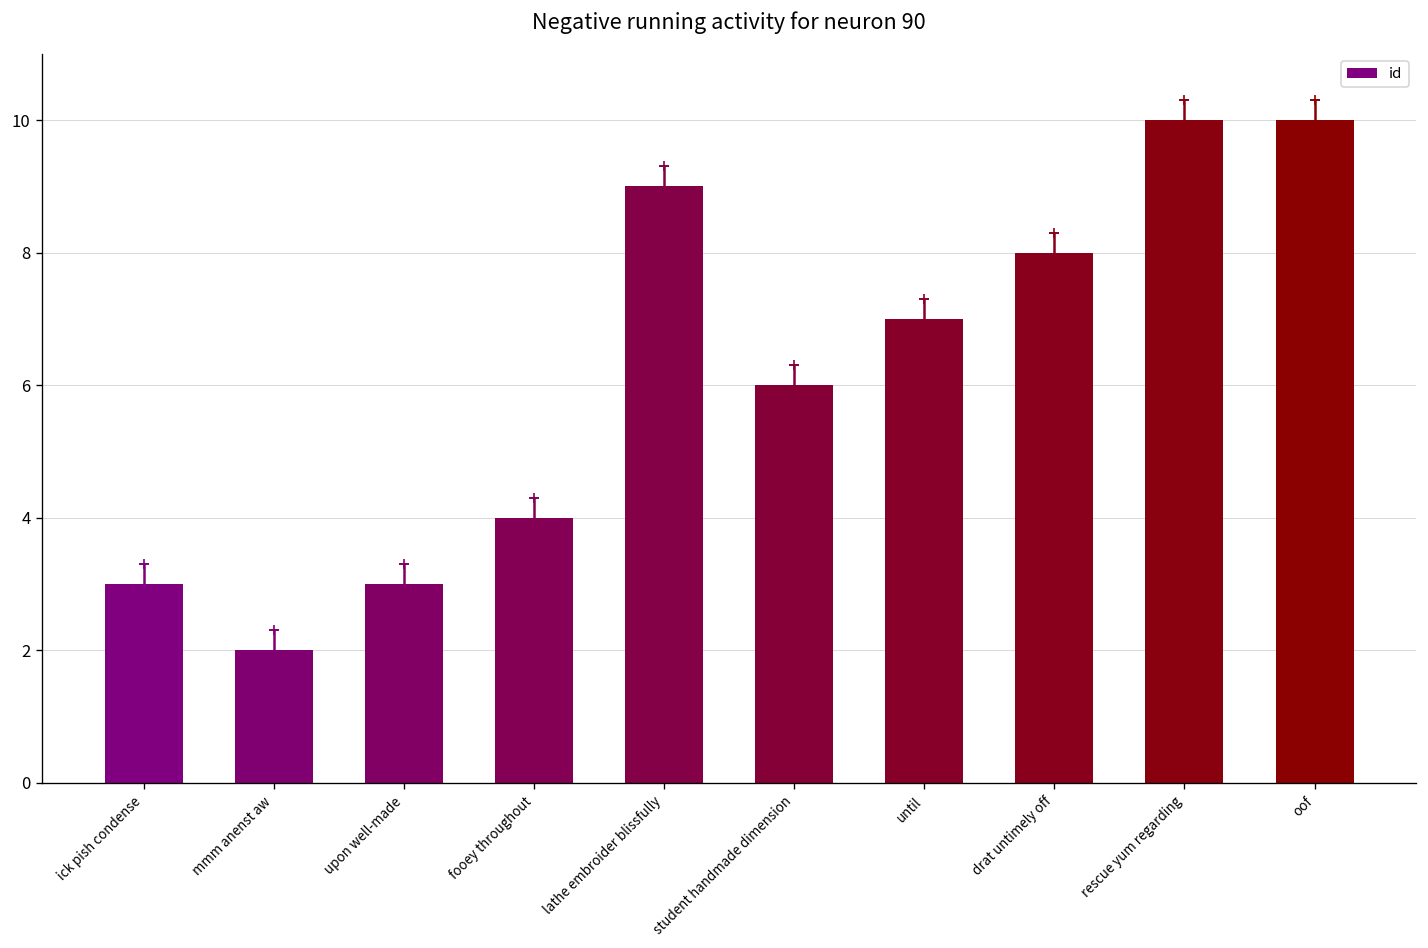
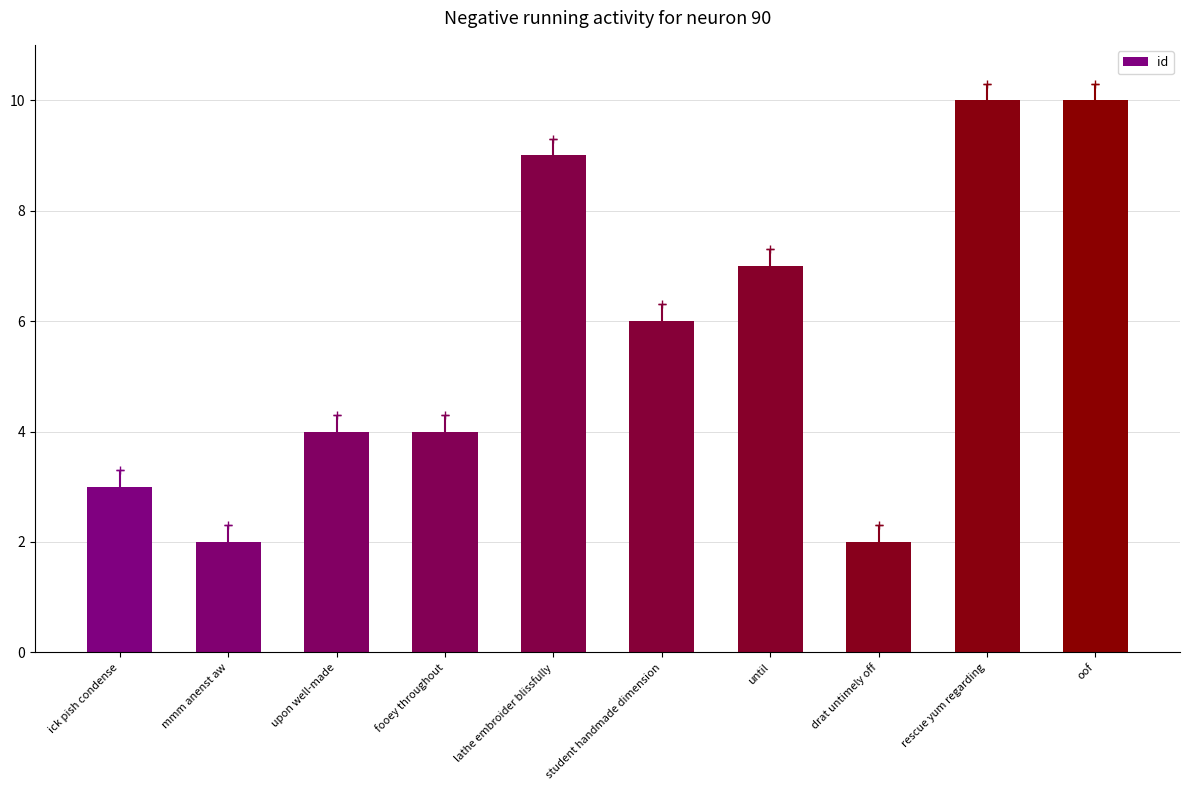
id, upon well-made: 3 -> 4
id, drat untimely off: 8 -> 2
